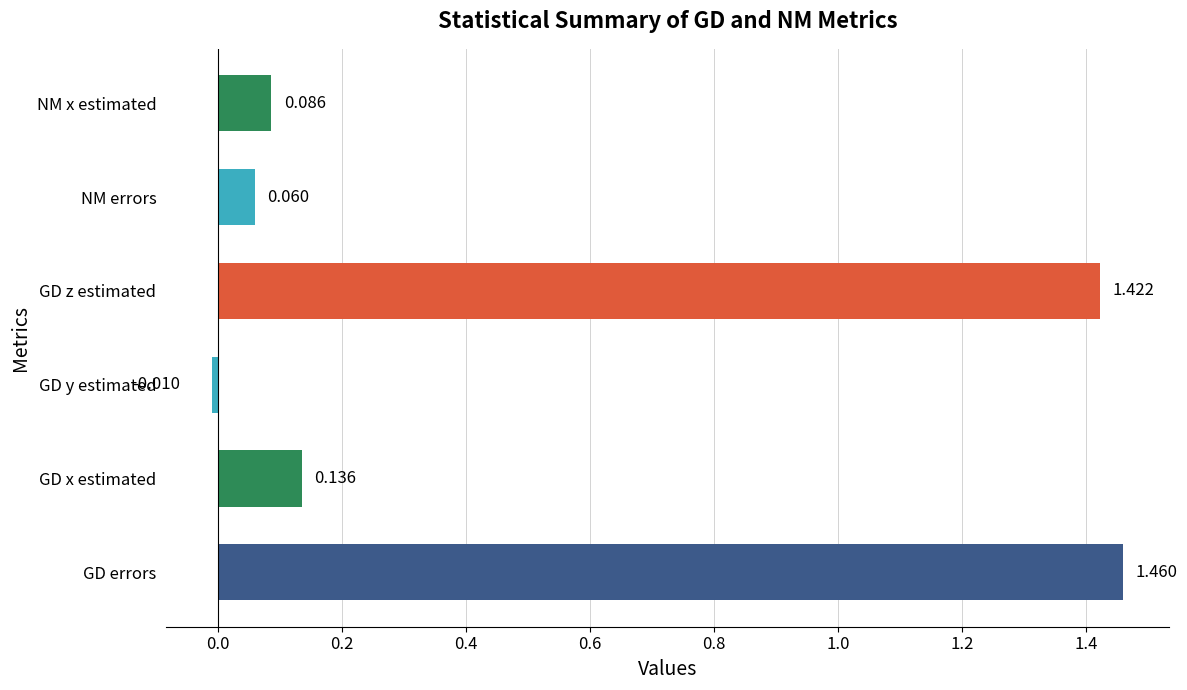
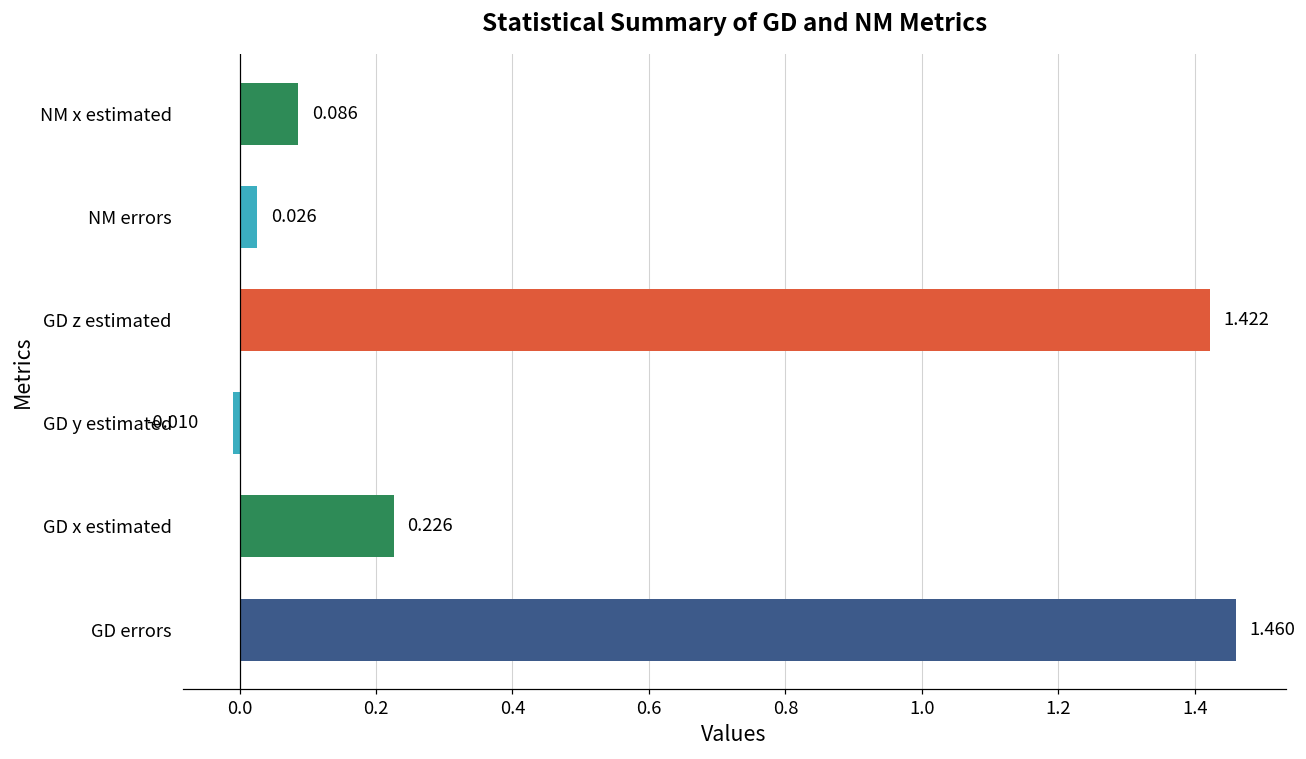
NM errors: 0.060 -> 0.026
GD x estimated: 0.136 -> 0.226
